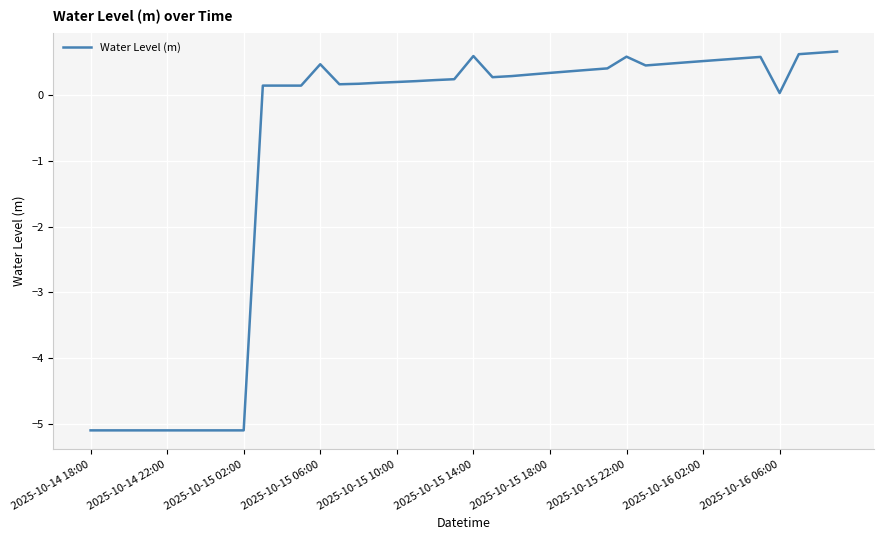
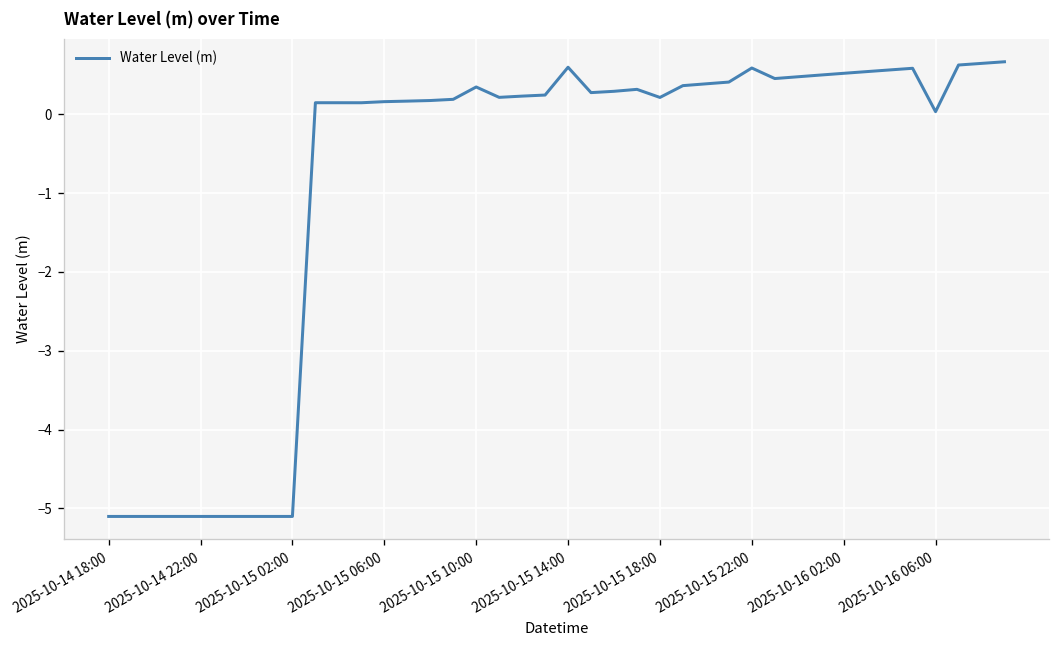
2025-10-15 06:00: 0.5 -> 0.2
2025-10-15 10:00: 0.2 -> 0.3
2025-10-15 18:00: 0.3 -> 0.2
